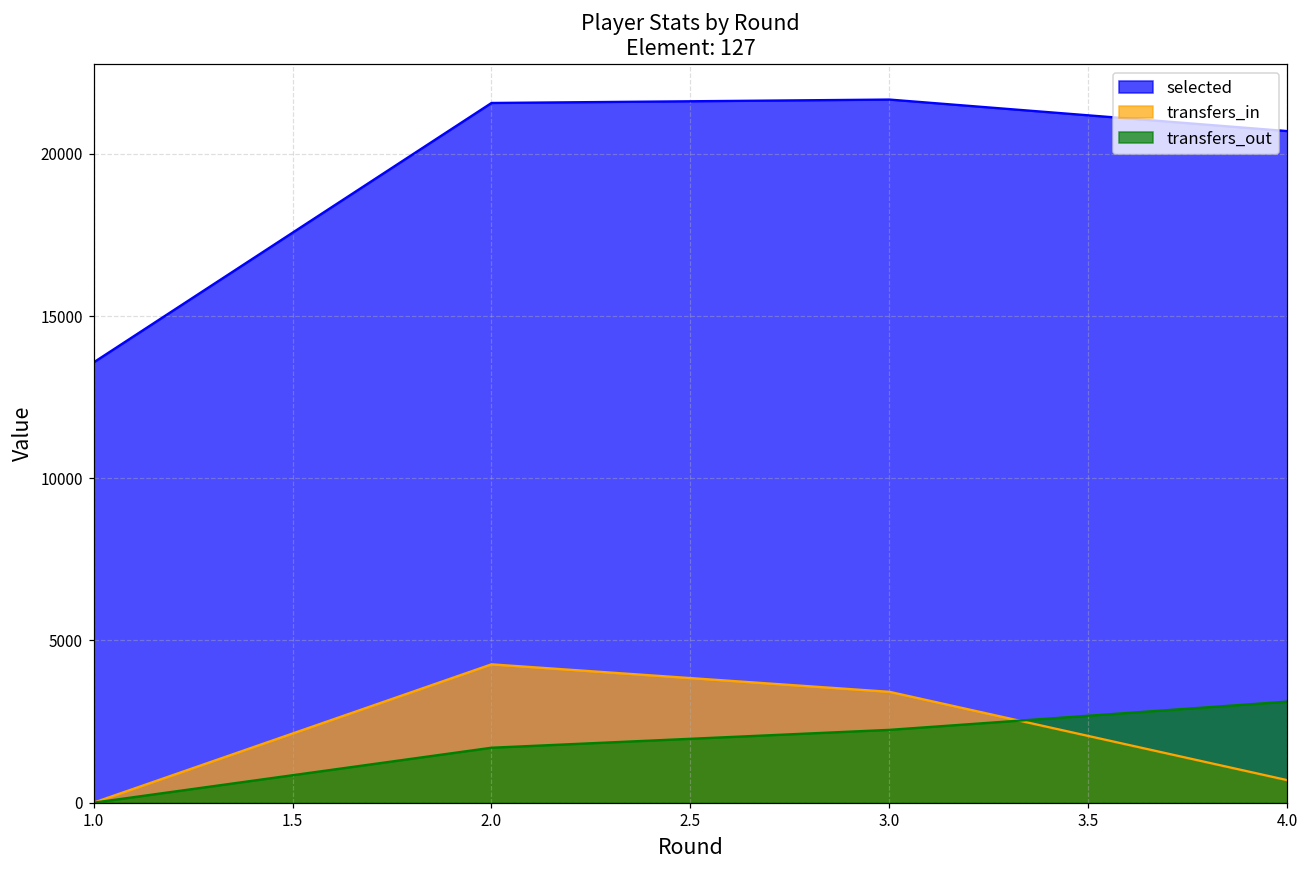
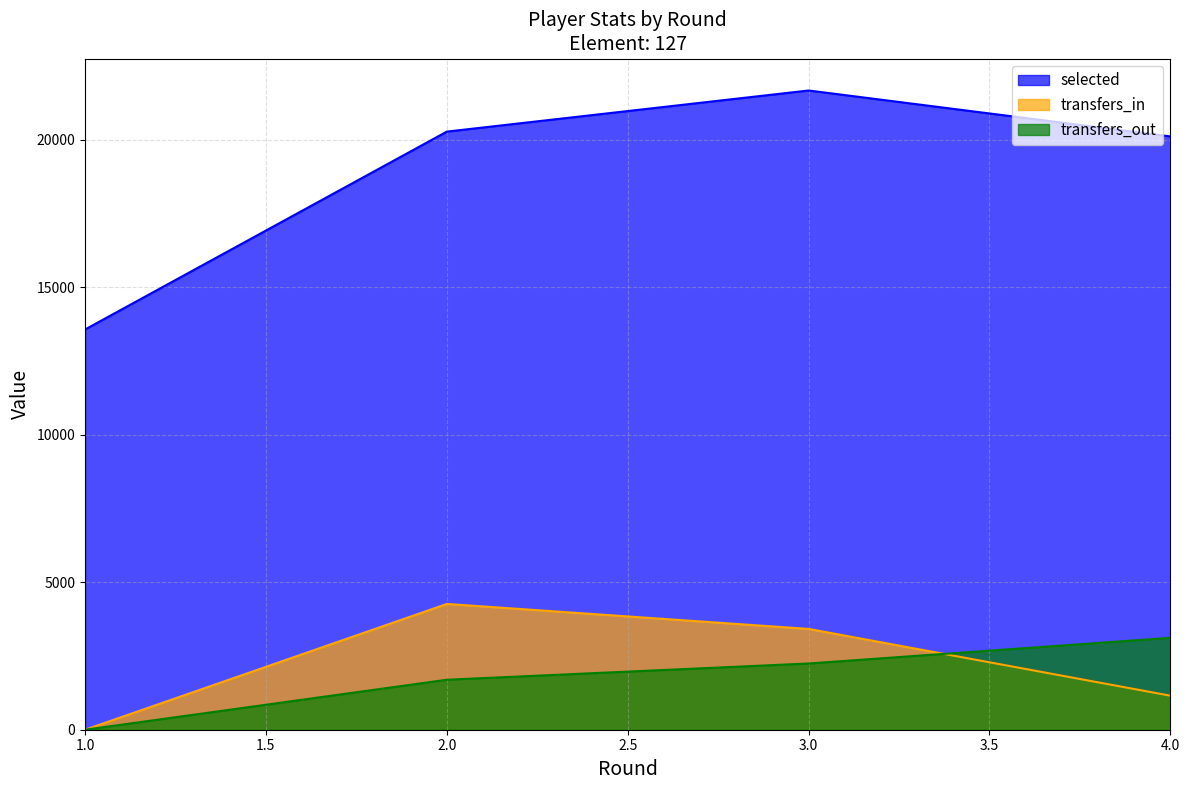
selected, 2.0: 21600 -> 20300
selected, 4.0: 20700 -> 20100
transfers_in, 4.0: 700 -> 1200
